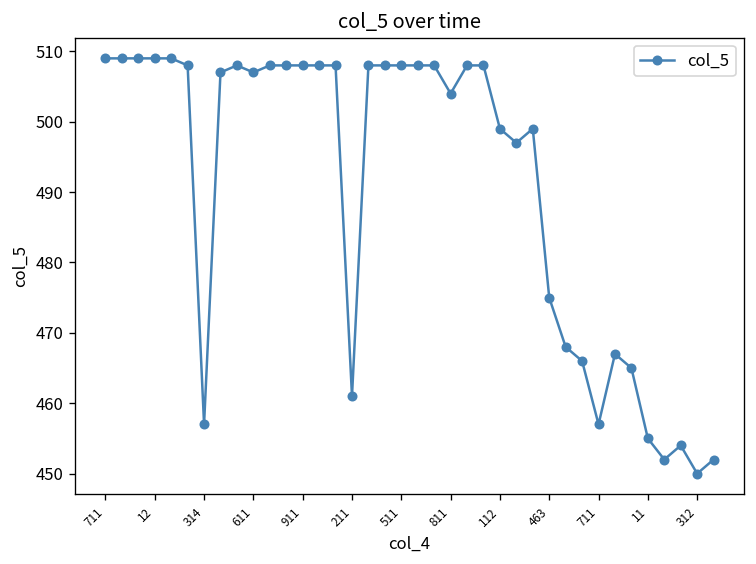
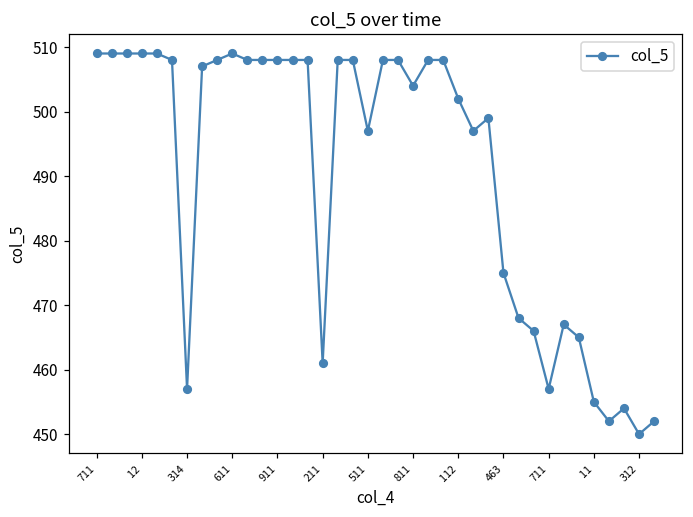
611: 507 -> 509
511: 508 -> 497
112: 499 -> 502
